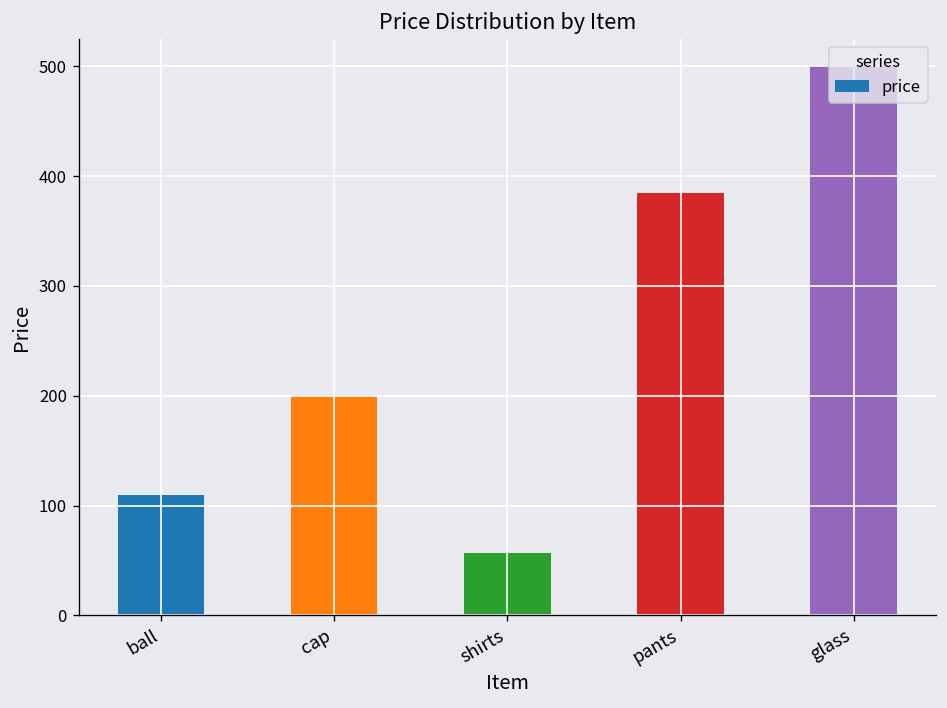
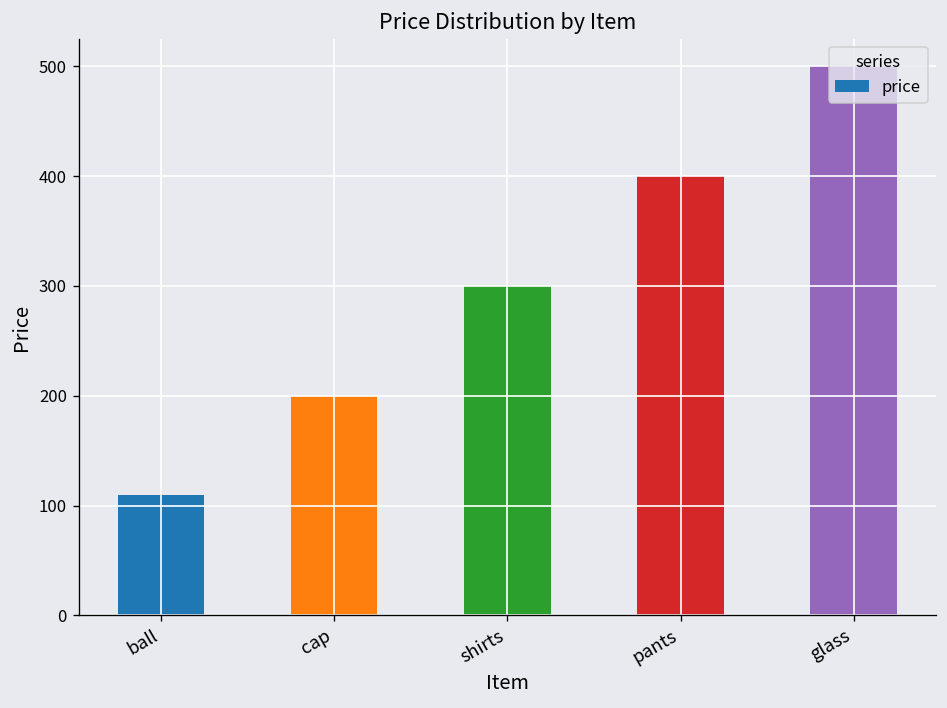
shirts: 60 -> 300
pants: 390 -> 400
